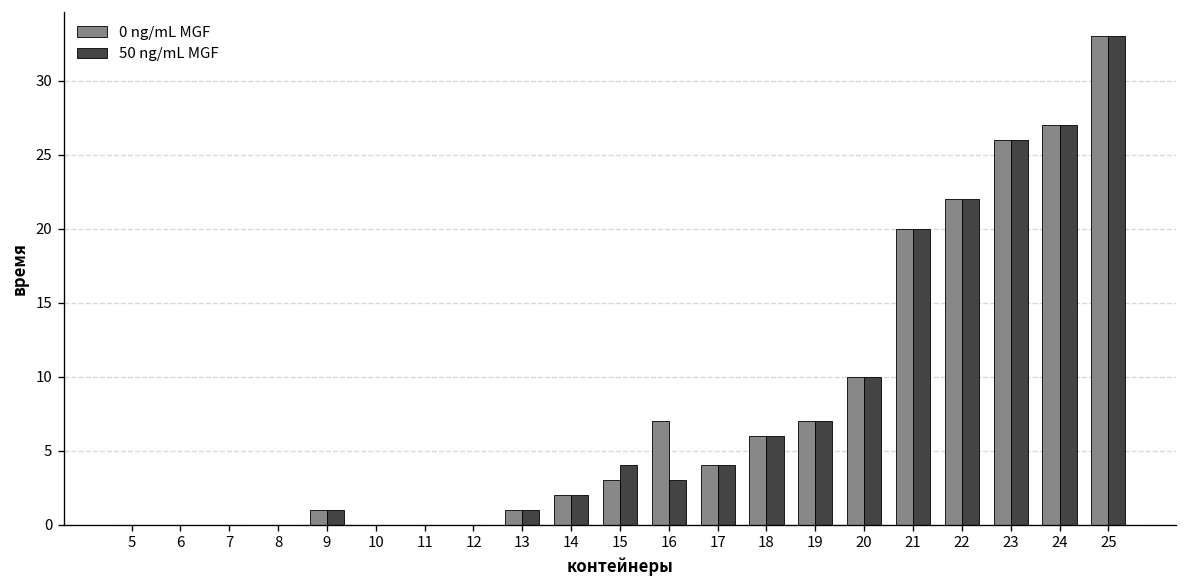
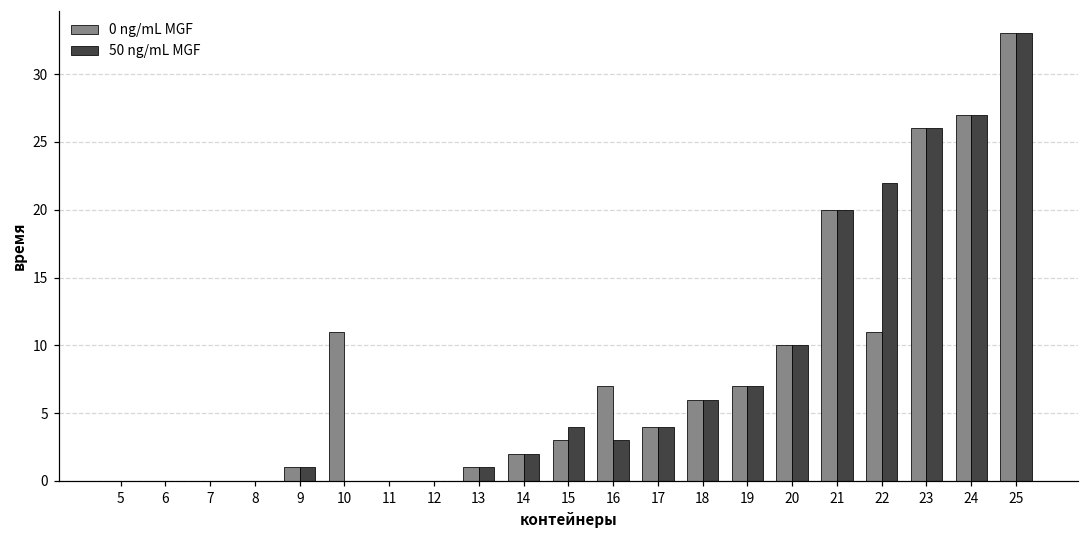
0 ng/mL MGF, 10: 0 -> 11
0 ng/mL MGF, 22: 22 -> 11
